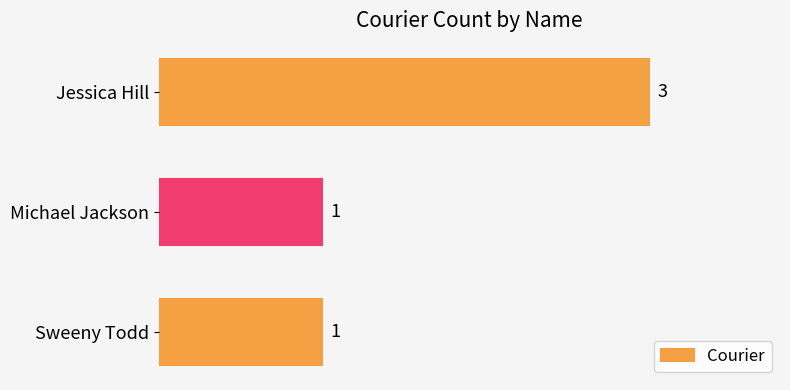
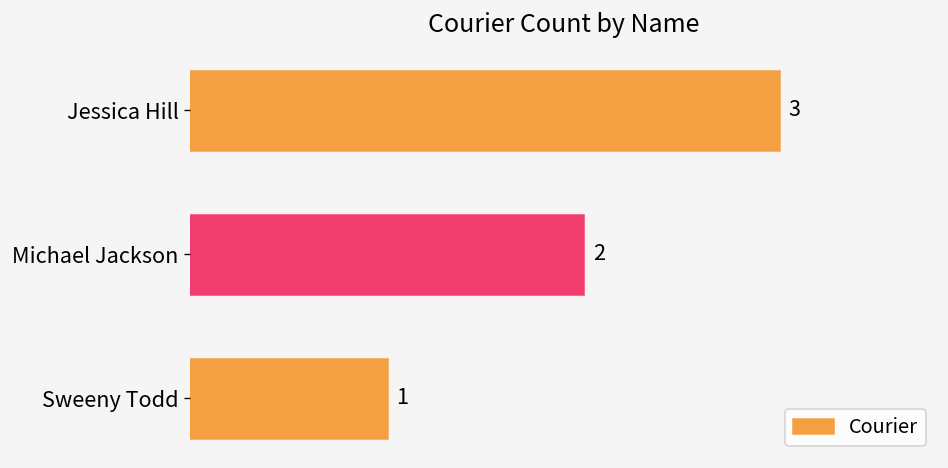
Michael Jackson: 1 -> 2
